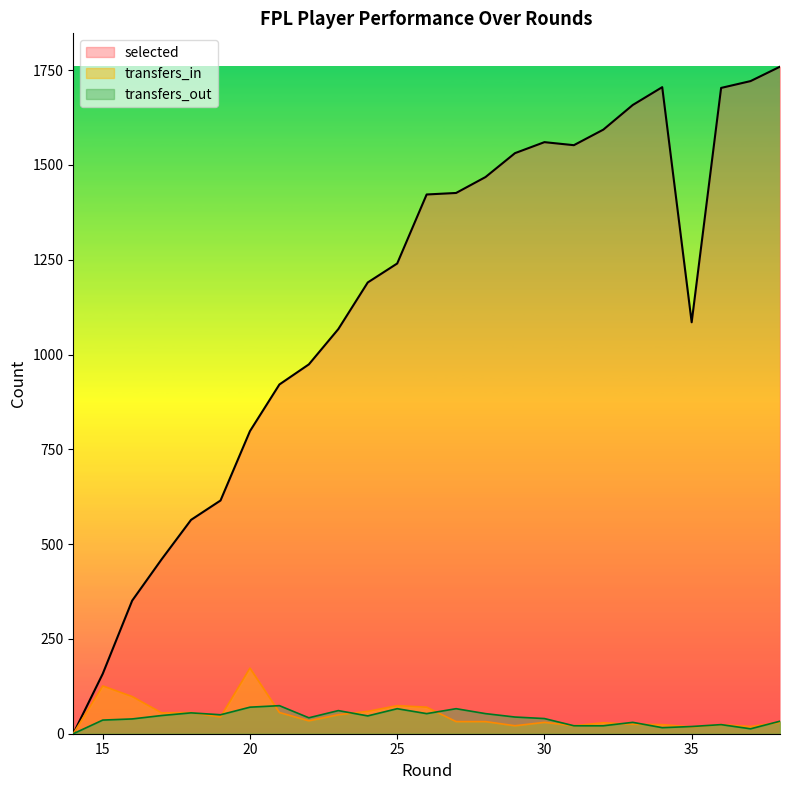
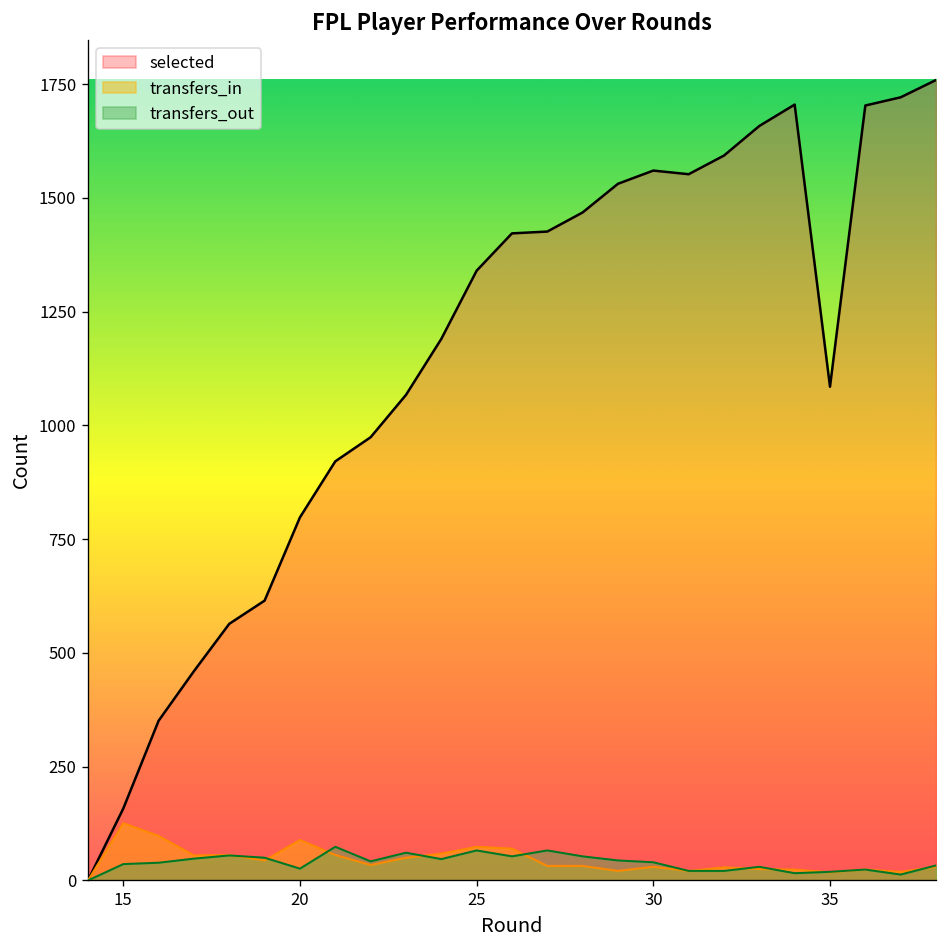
transfers_in, 20: 170 -> 90
transfers_out, 20: 70 -> 30
selected, 25: 1240 -> 1340
